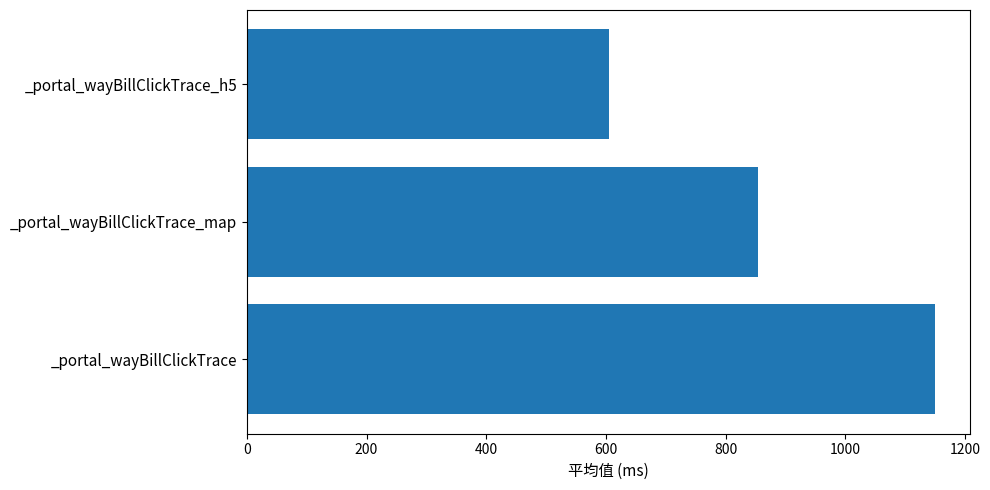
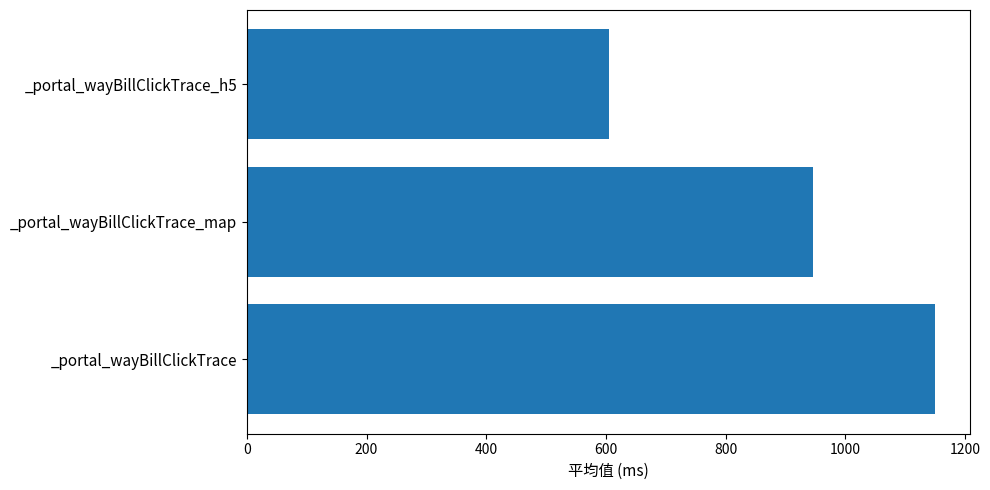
_portal_wayBillClickTrace_map: 850 -> 950
